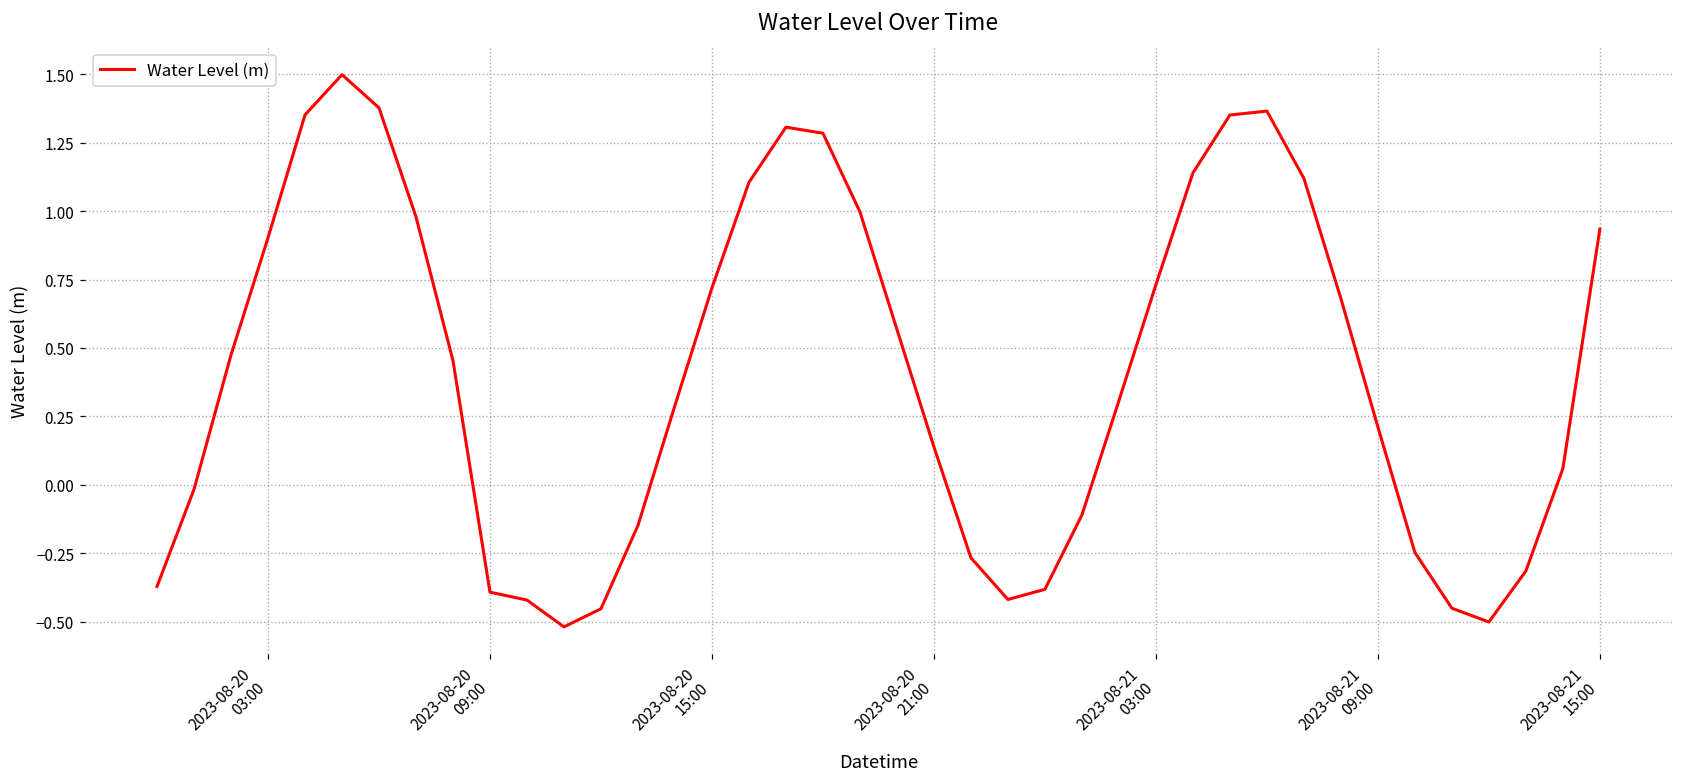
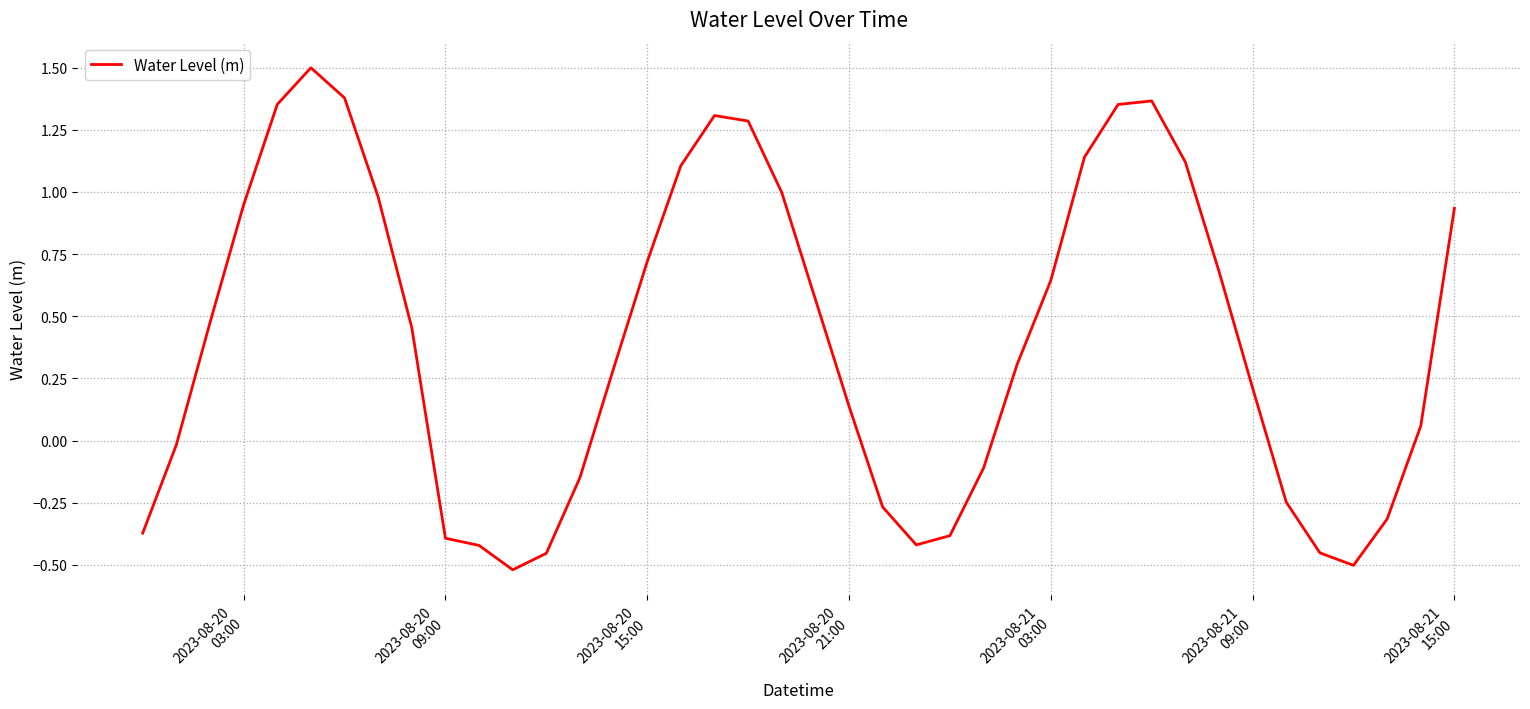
2023-08-20 03:00: 0.90 -> 0.95
2023-08-21 03:00: 0.73 -> 0.64
